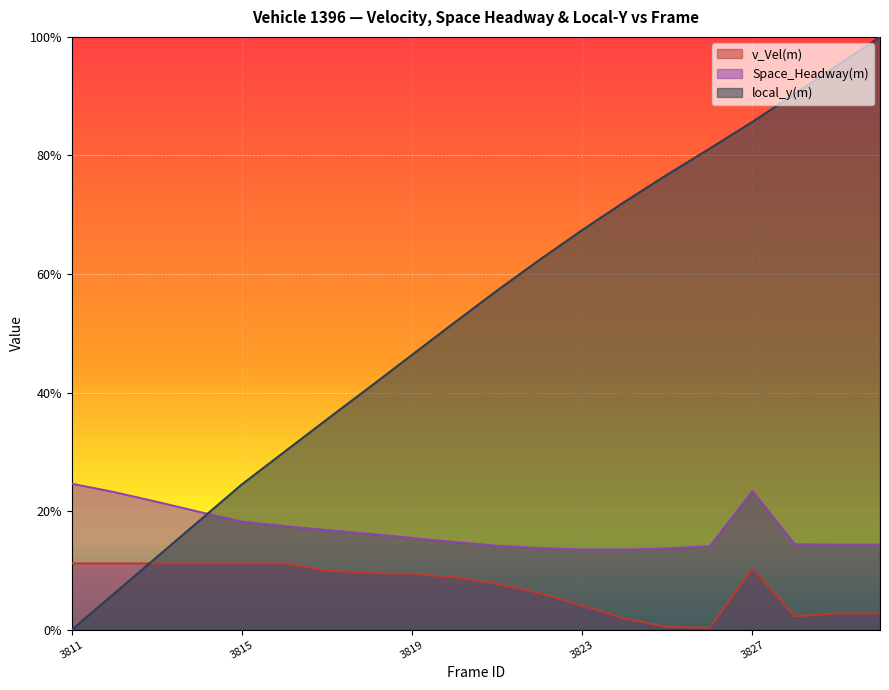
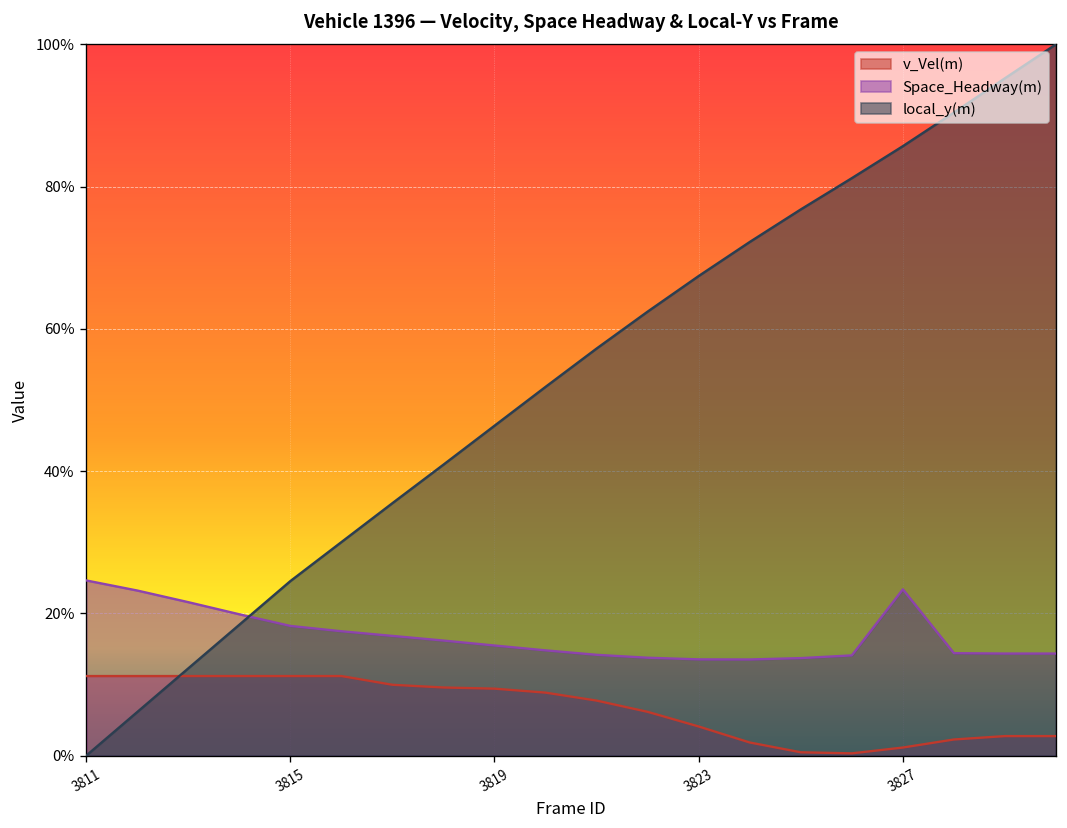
v_Vel(m), 3827: 10% -> 1%
